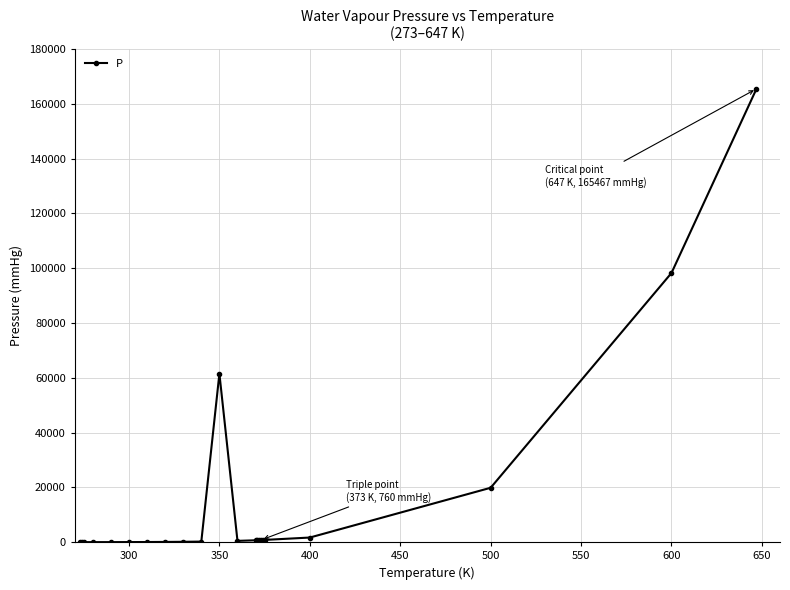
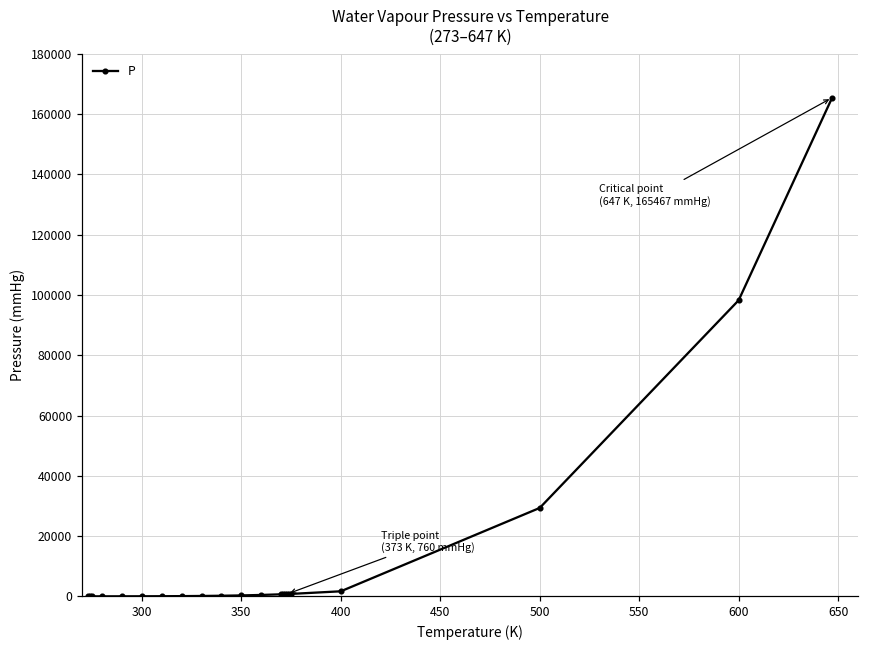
350: 61000 -> 0
500: 20000 -> 29000
